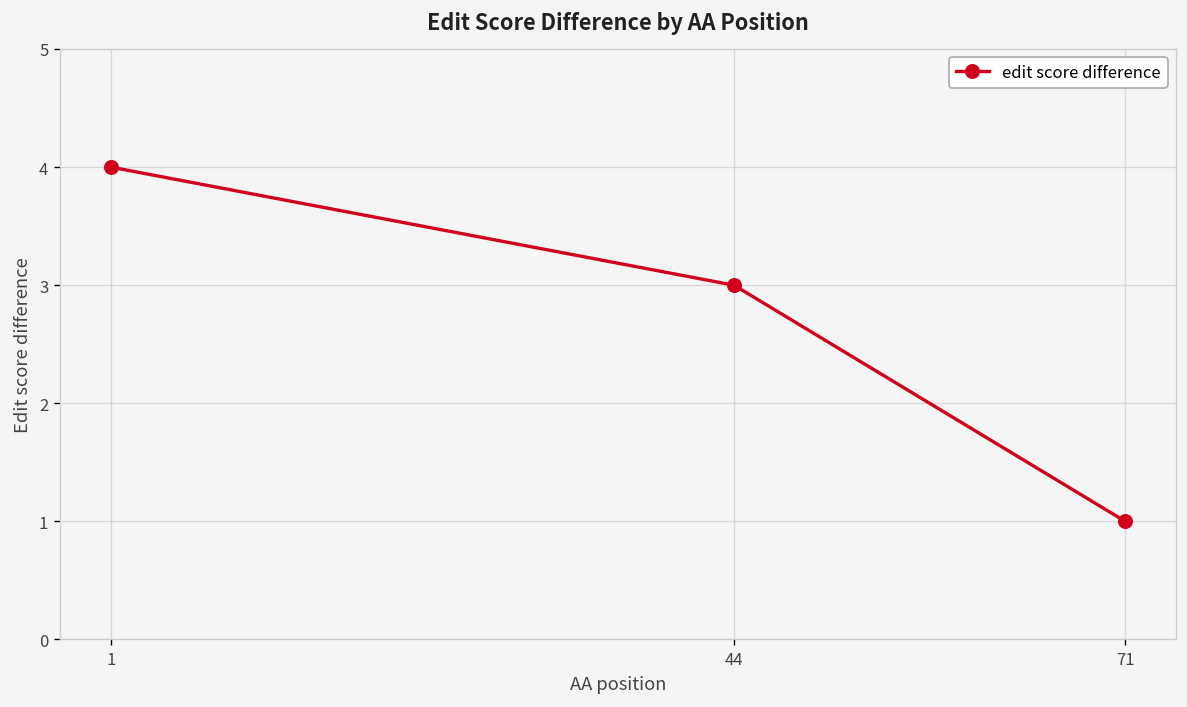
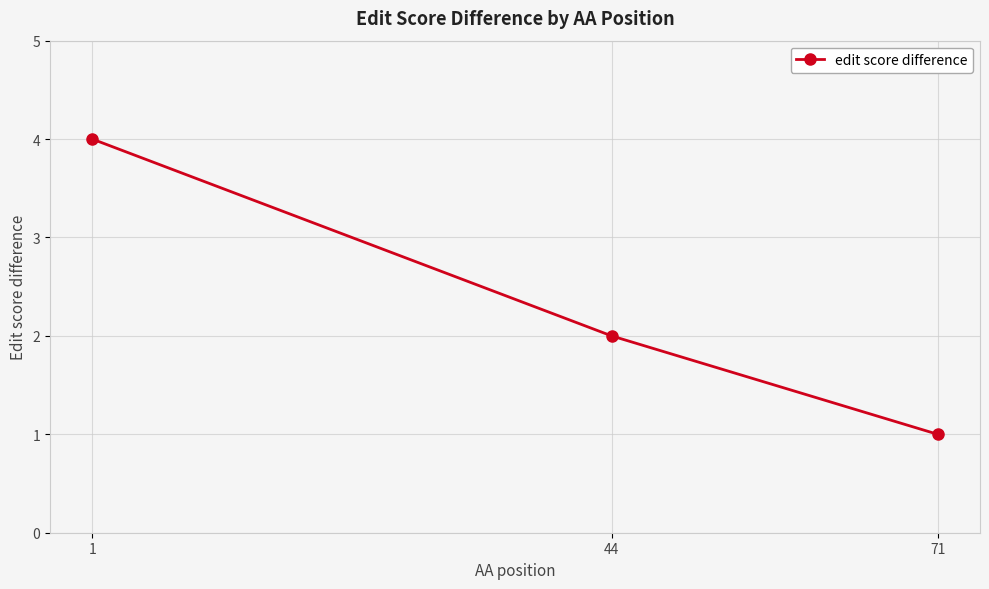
44: 3 -> 2
